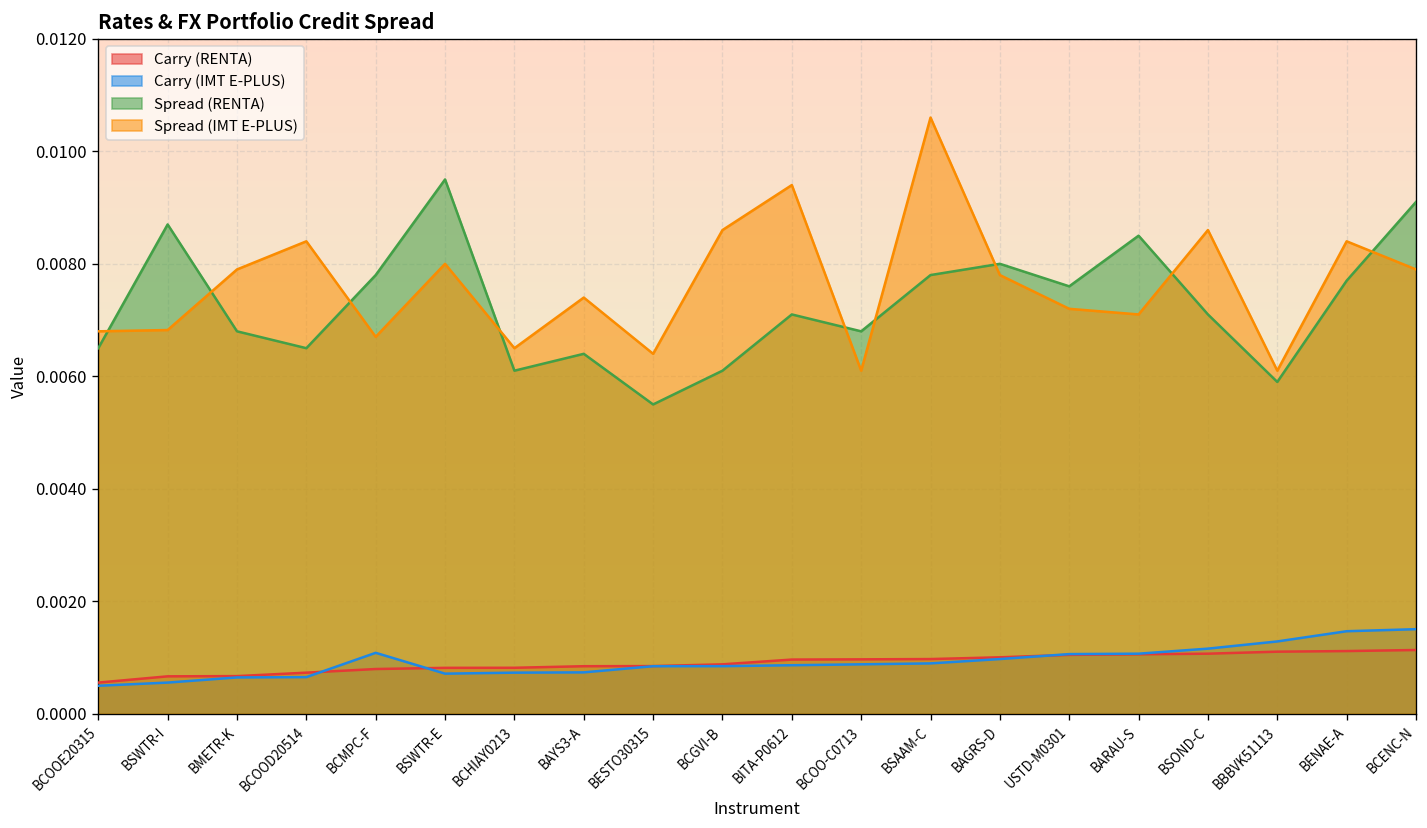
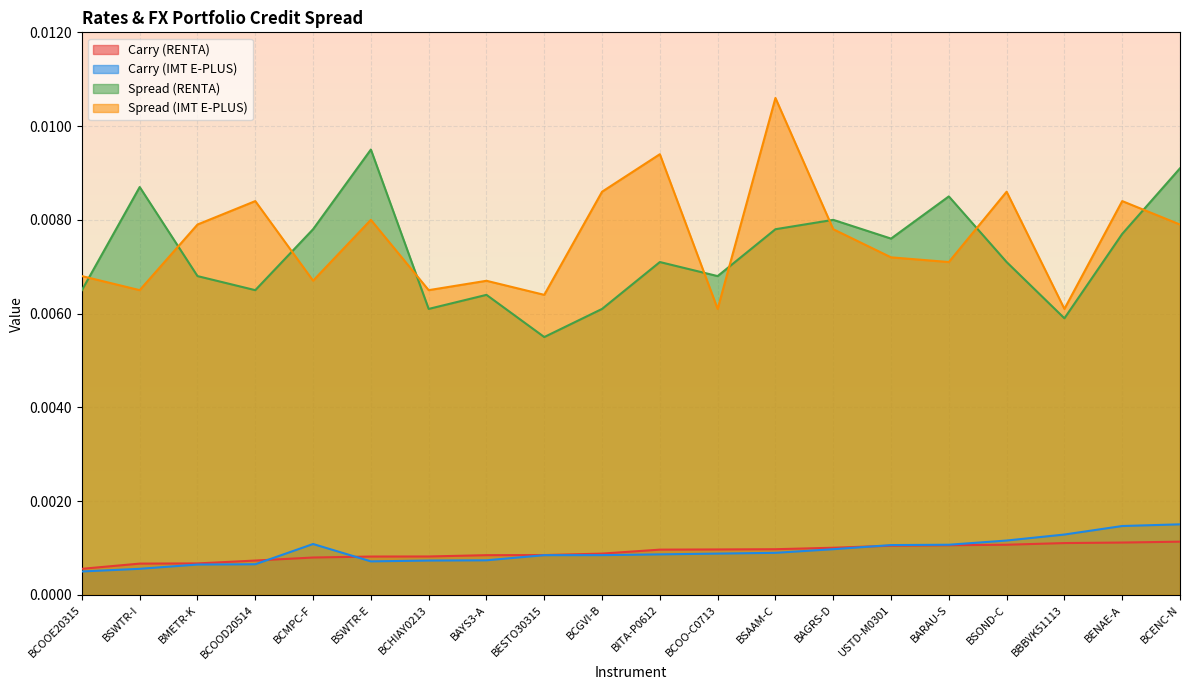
Spread (IMT E-PLUS), BSWTR-I: 0.0068 -> 0.0065
Spread (IMT E-PLUS), BAYS3-A: 0.0074 -> 0.0067
